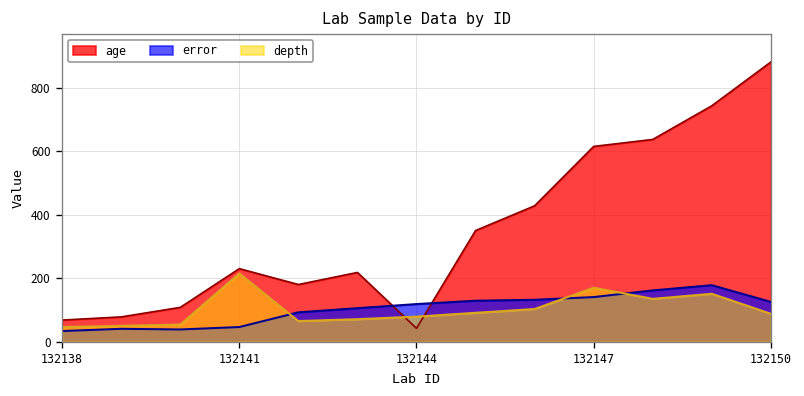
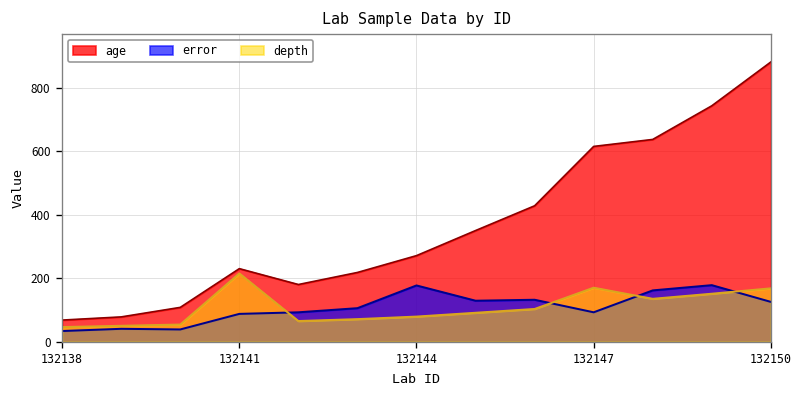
error, 132141: 50 -> 90
age, 132144: 40 -> 270
error, 132144: 120 -> 180
error, 132147: 140 -> 90
depth, 132150: 90 -> 170
